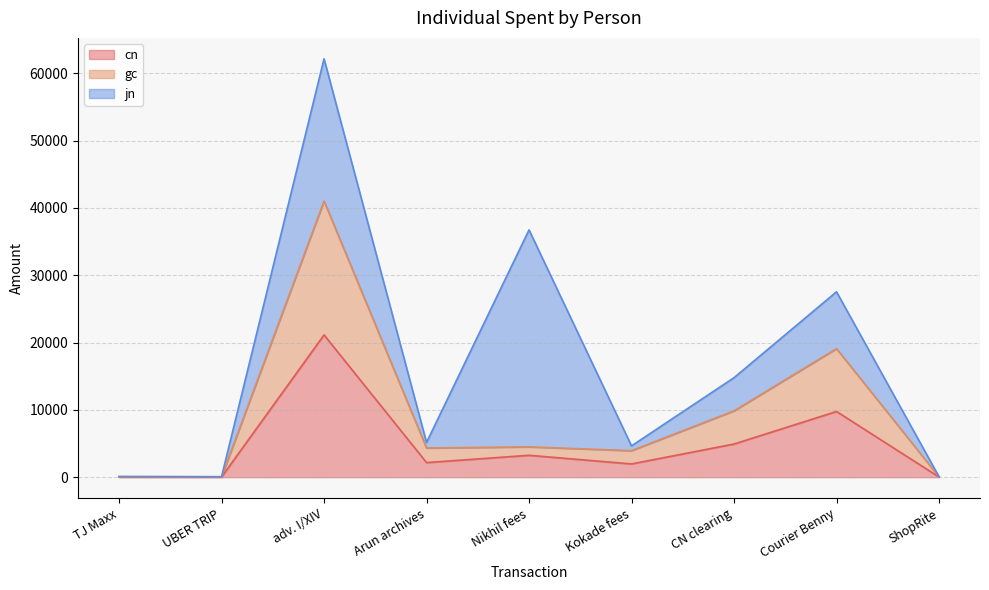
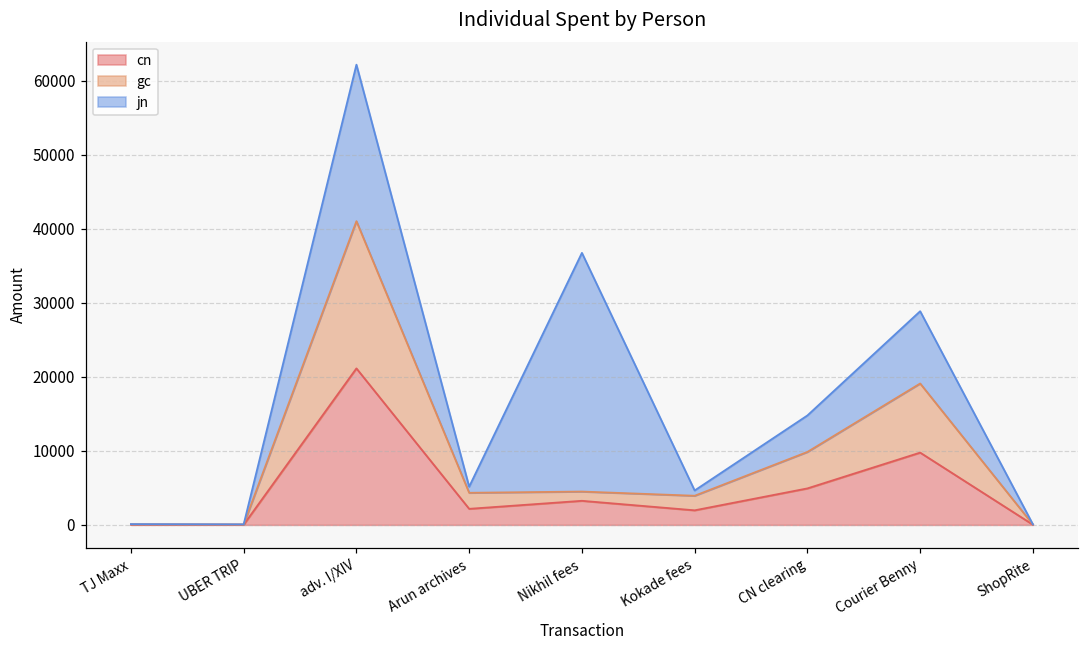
jn, Courier Benny: 8000 -> 10000
